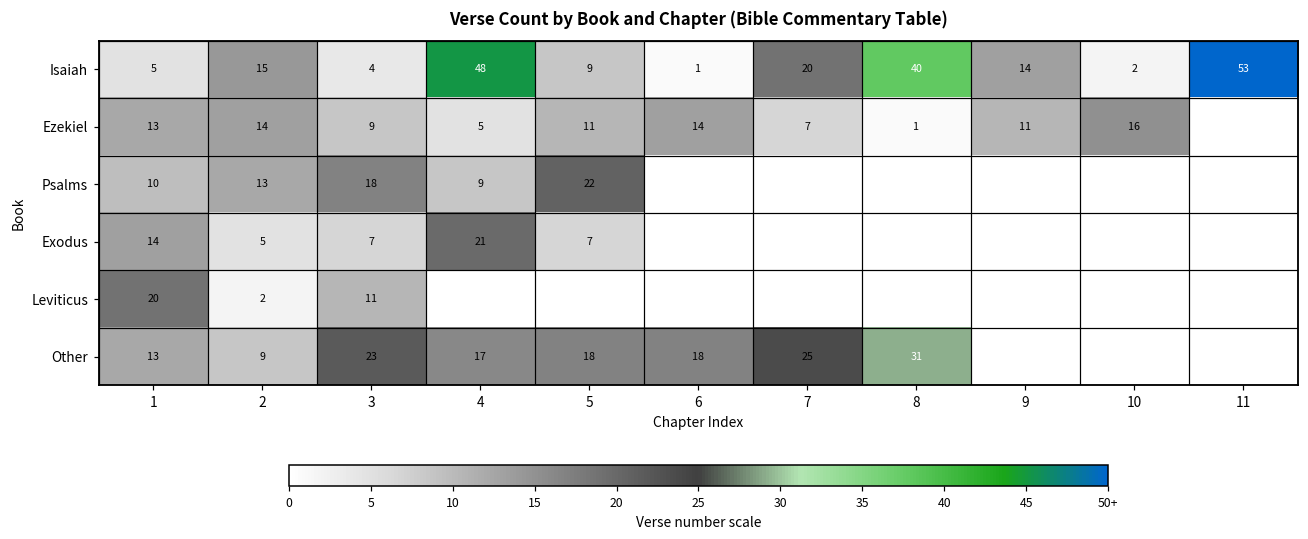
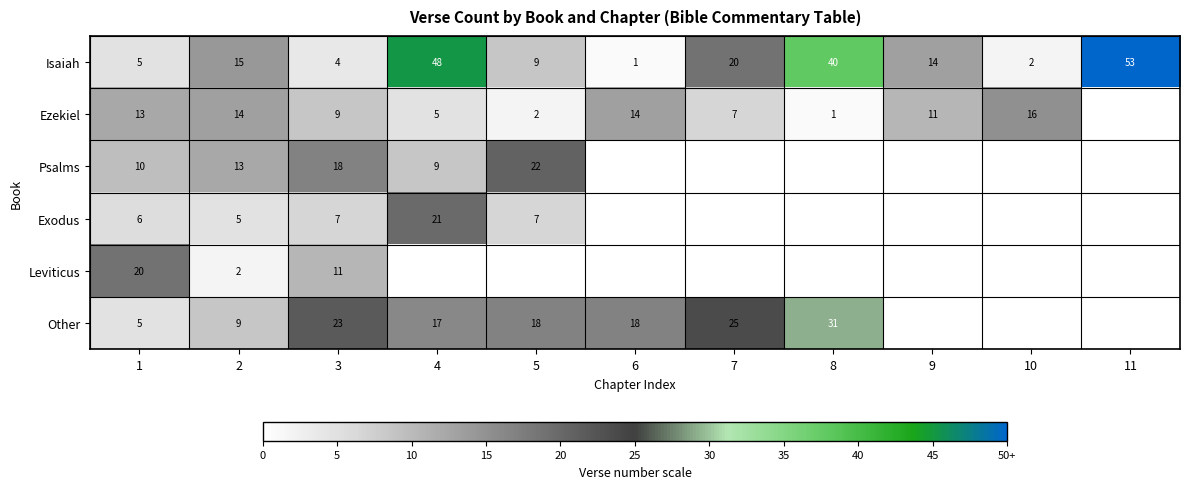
Ezekiel, 5: 11 -> 2
Exodus, 1: 14 -> 6
Other, 1: 13 -> 5
